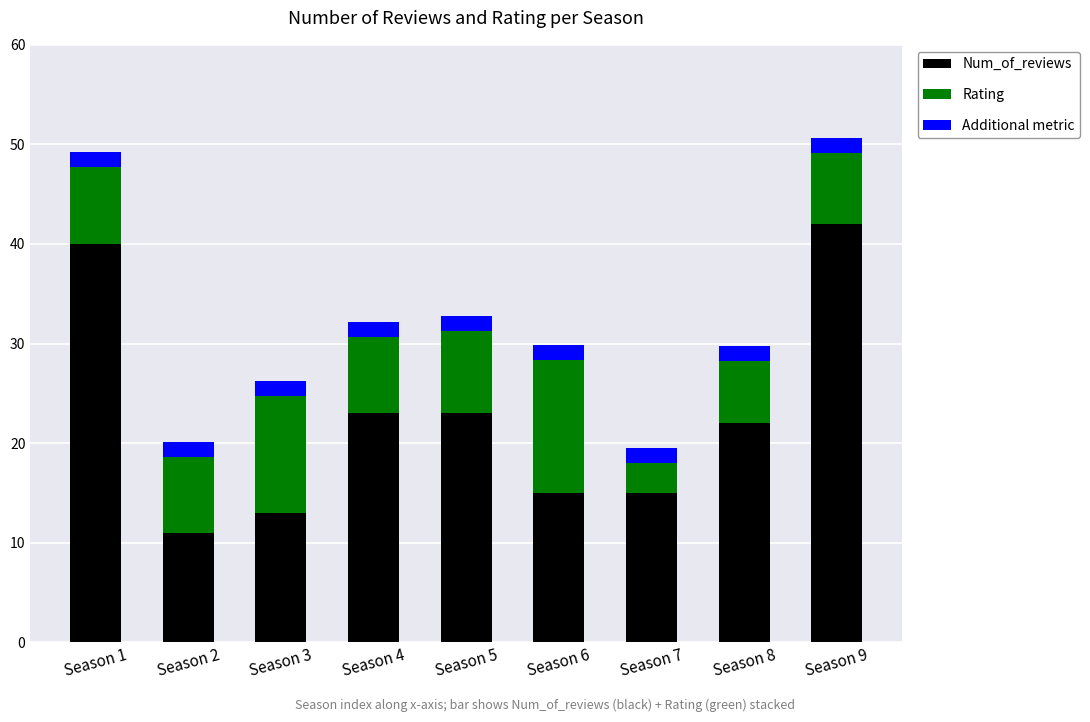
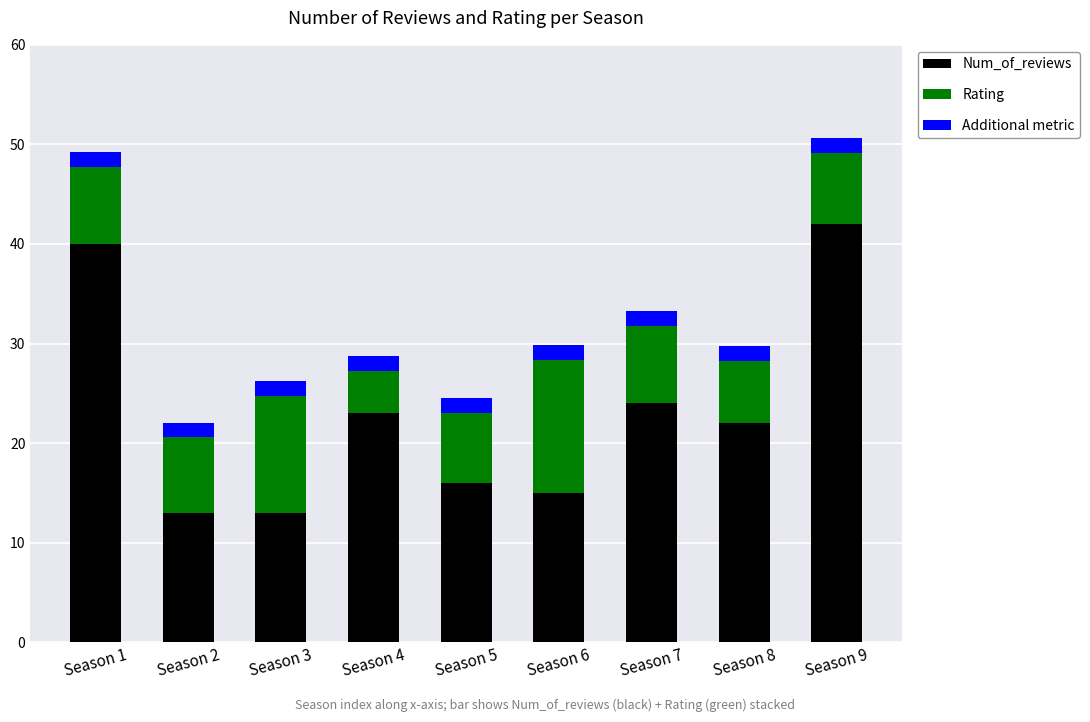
Num_of_reviews, Season 2: 11 -> 13
Rating, Season 4: 8 -> 4
Num_of_reviews, Season 5: 23 -> 16
Rating, Season 5: 8 -> 7
Num_of_reviews, Season 7: 15 -> 24
Rating, Season 7: 3 -> 8
